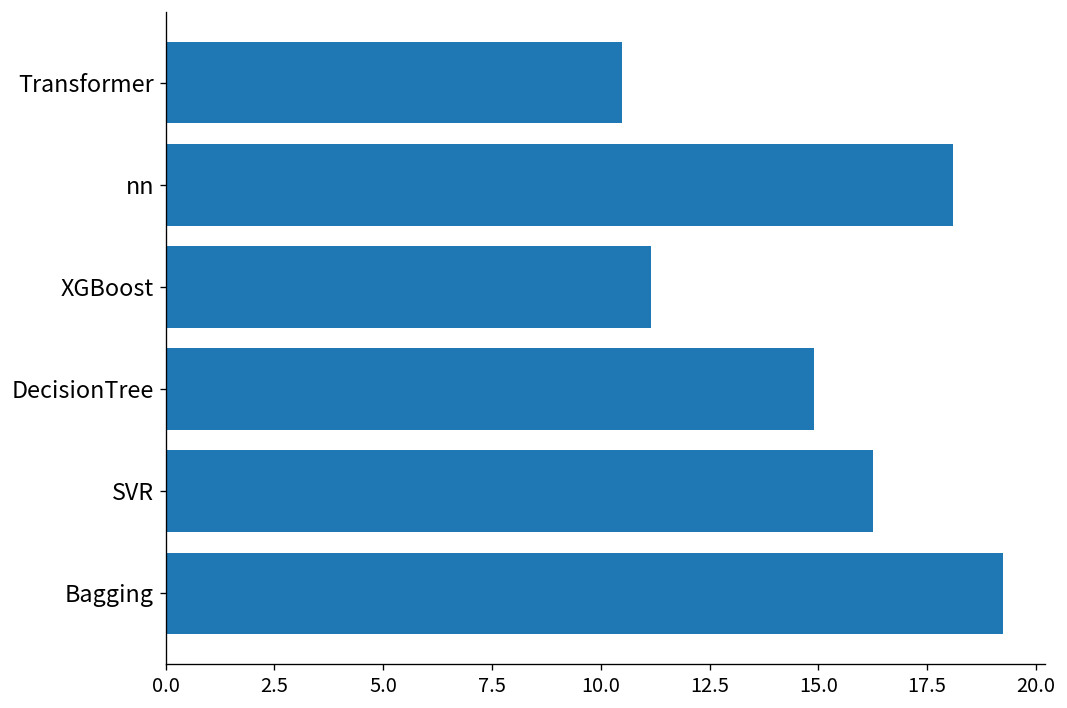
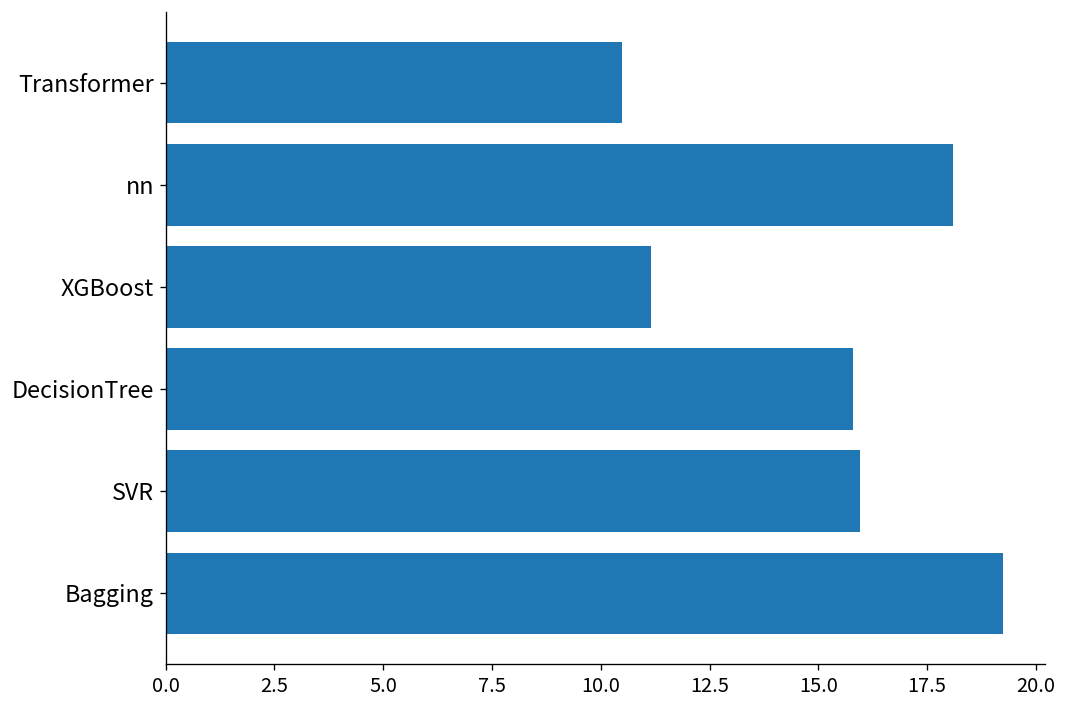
DecisionTree: 14.9 -> 15.8
SVR: 16.2 -> 16.0
